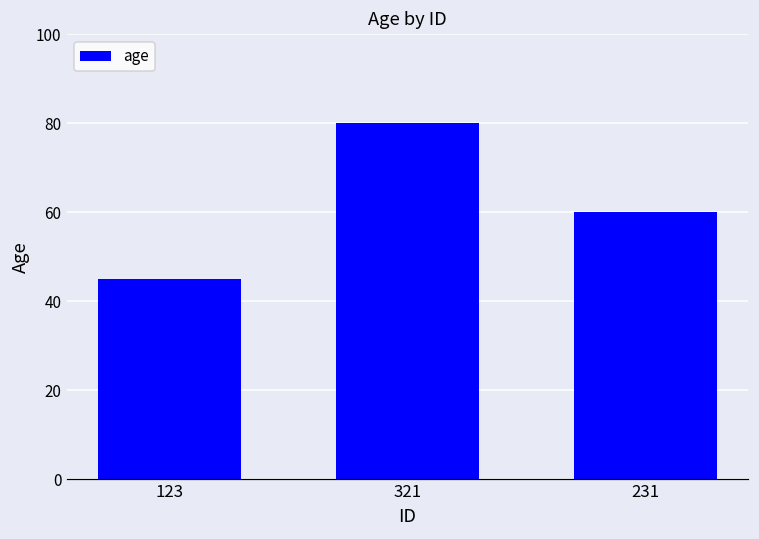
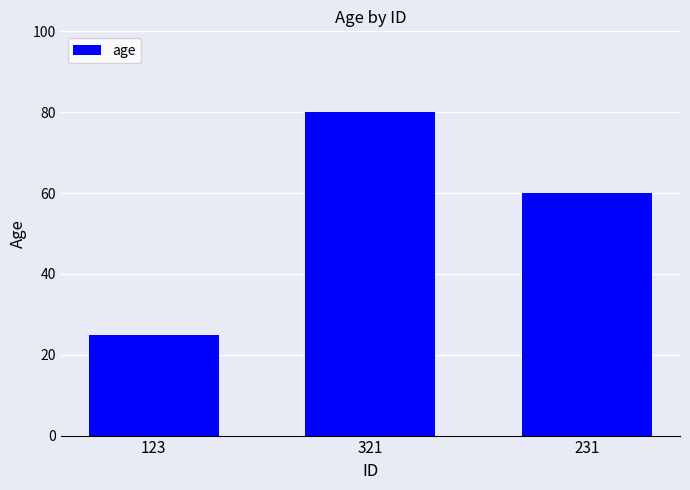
123: 45 -> 25
